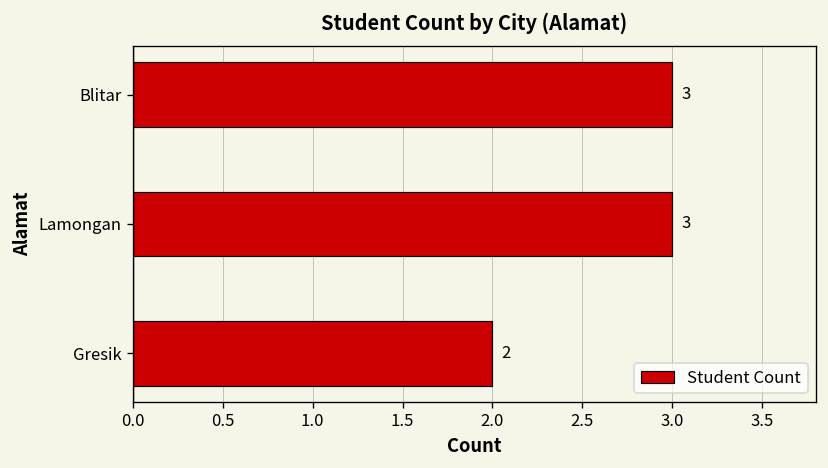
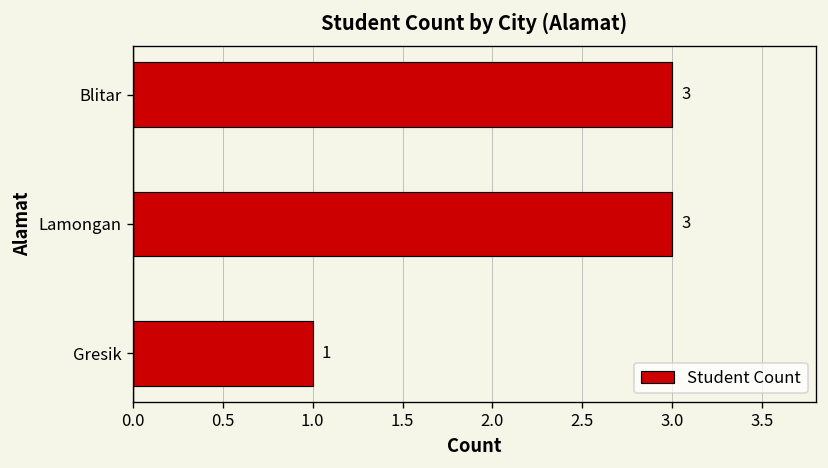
Gresik: 2 -> 1
